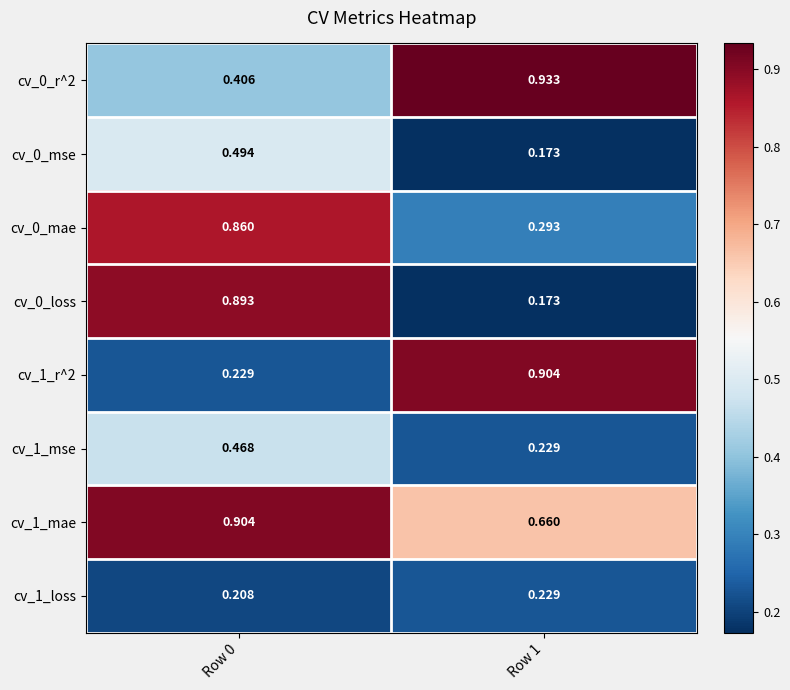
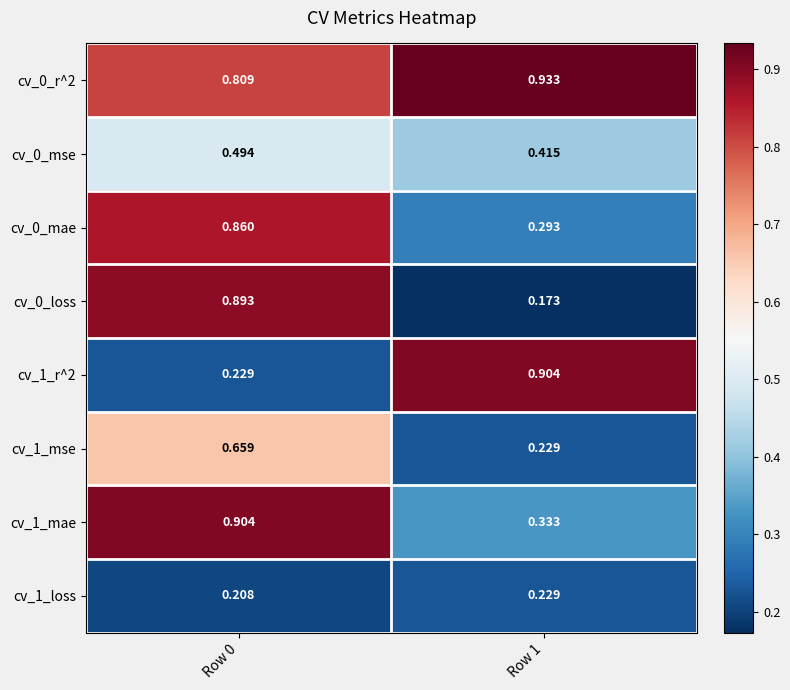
cv_0_r^2, Row 0: 0.406 -> 0.809
cv_0_mse, Row 1: 0.173 -> 0.415
cv_1_mse, Row 0: 0.468 -> 0.659
cv_1_mae, Row 1: 0.660 -> 0.333
